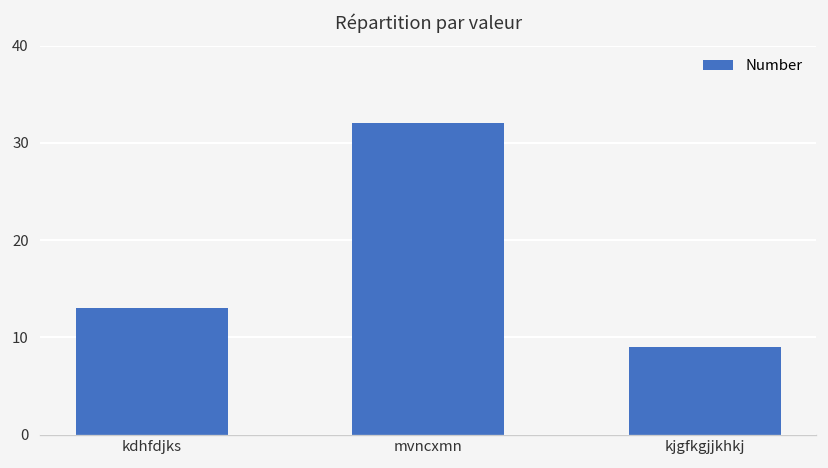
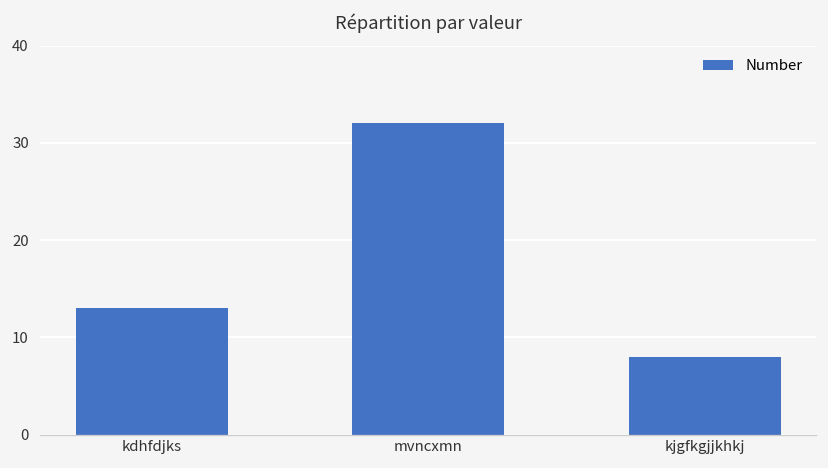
kjgfkgjjkhkj: 9 -> 8
